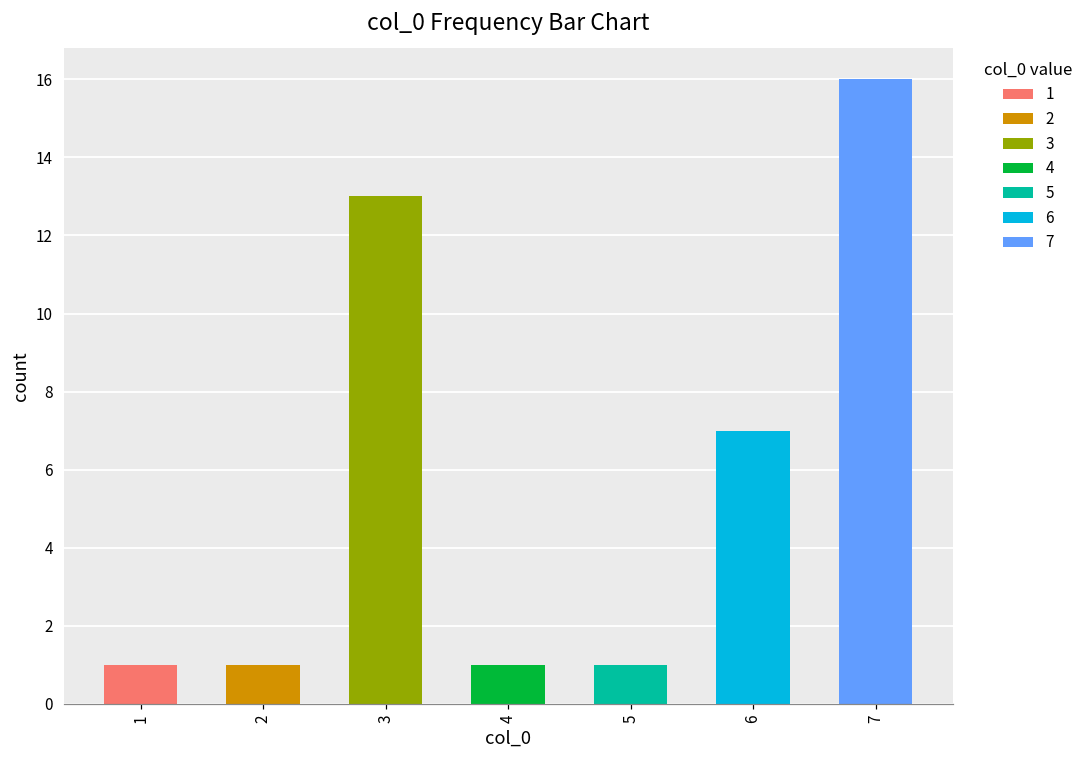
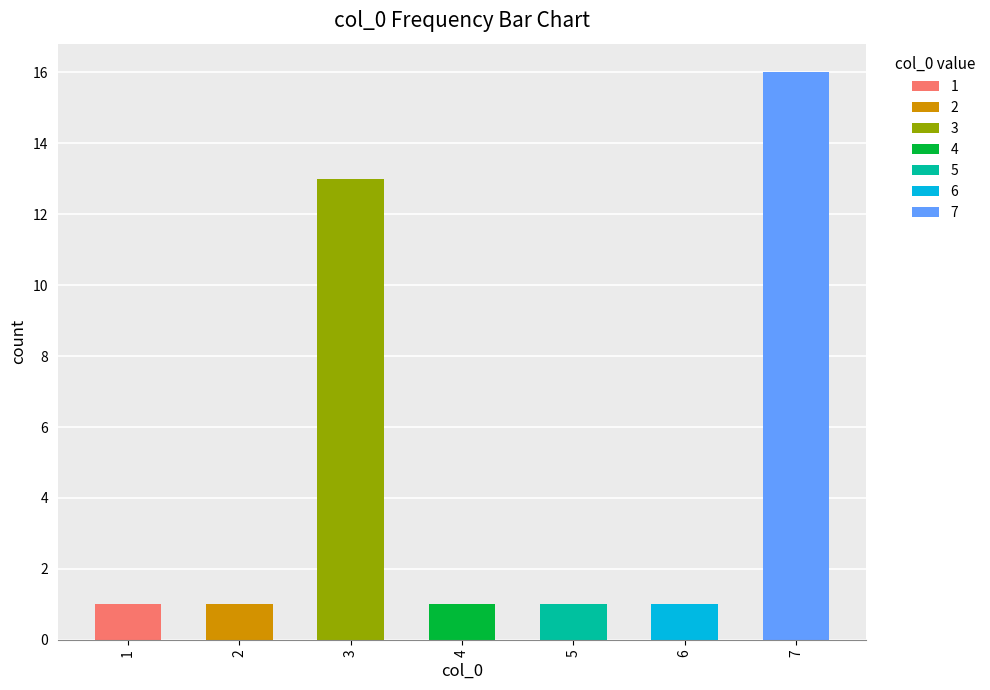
6: 7 -> 1
